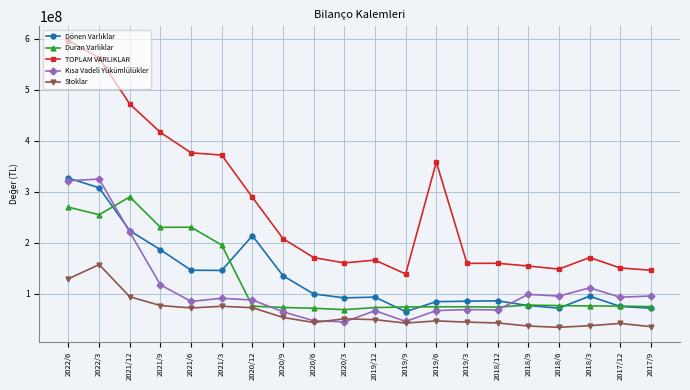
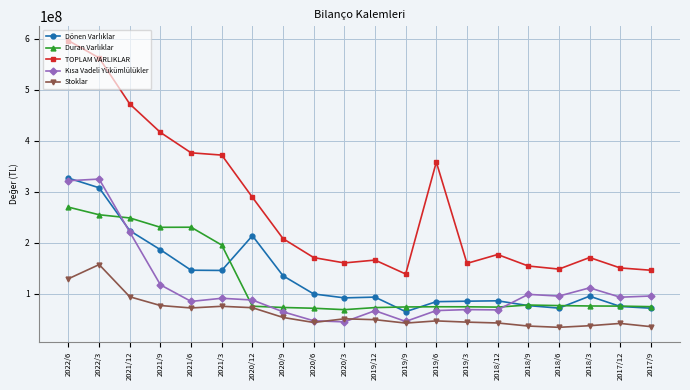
Duran Varlıklar, 2021/12: 290000000 -> 250000000
TOPLAM VARLIKLAR, 2018/12: 160000000 -> 180000000
